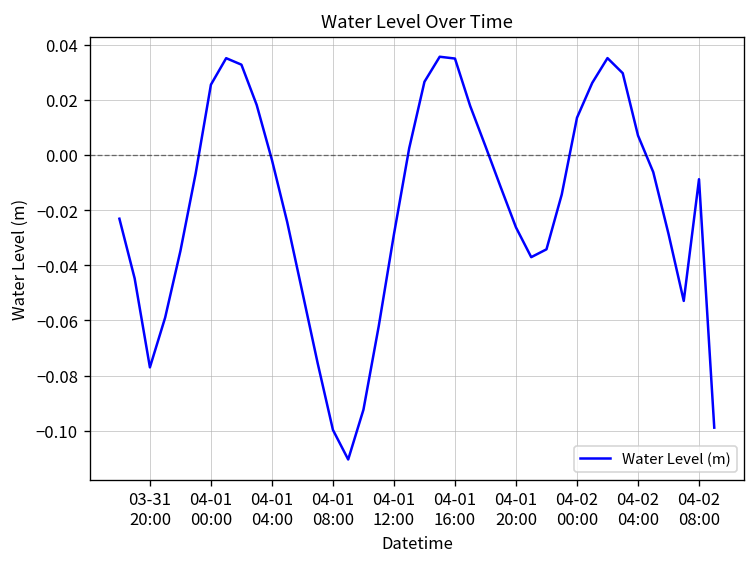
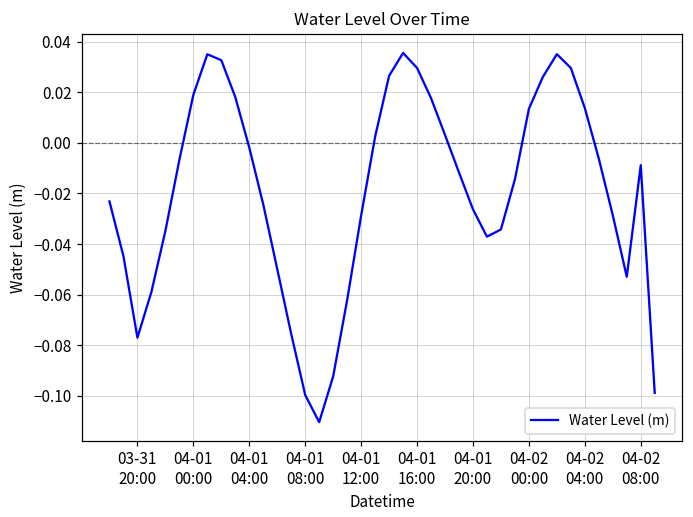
04-01 00:00: 0.025 -> 0.019
04-01 16:00: 0.035 -> 0.030
04-02 04:00: 0.007 -> 0.014
